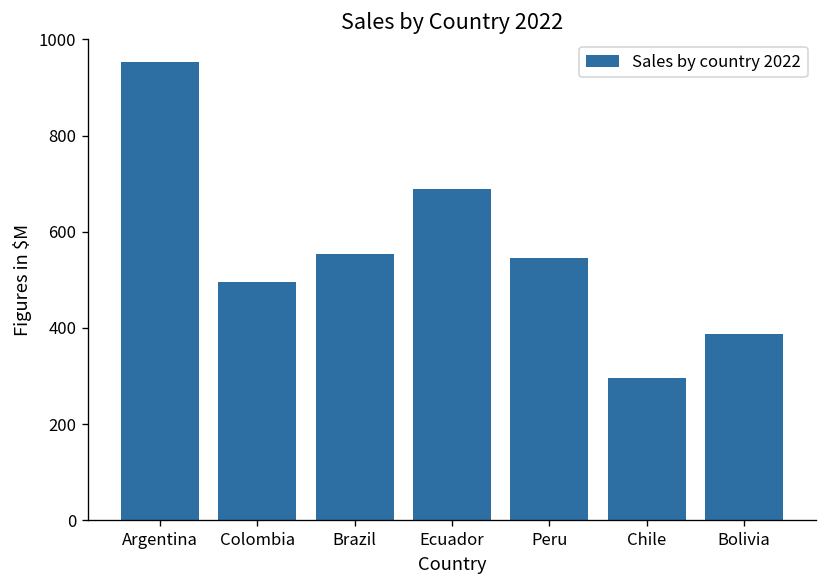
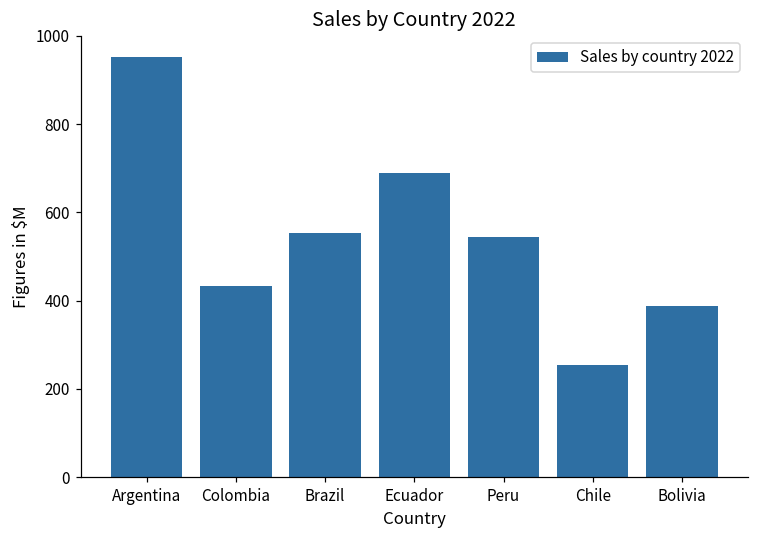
Colombia: 490 -> 430
Chile: 300 -> 250
